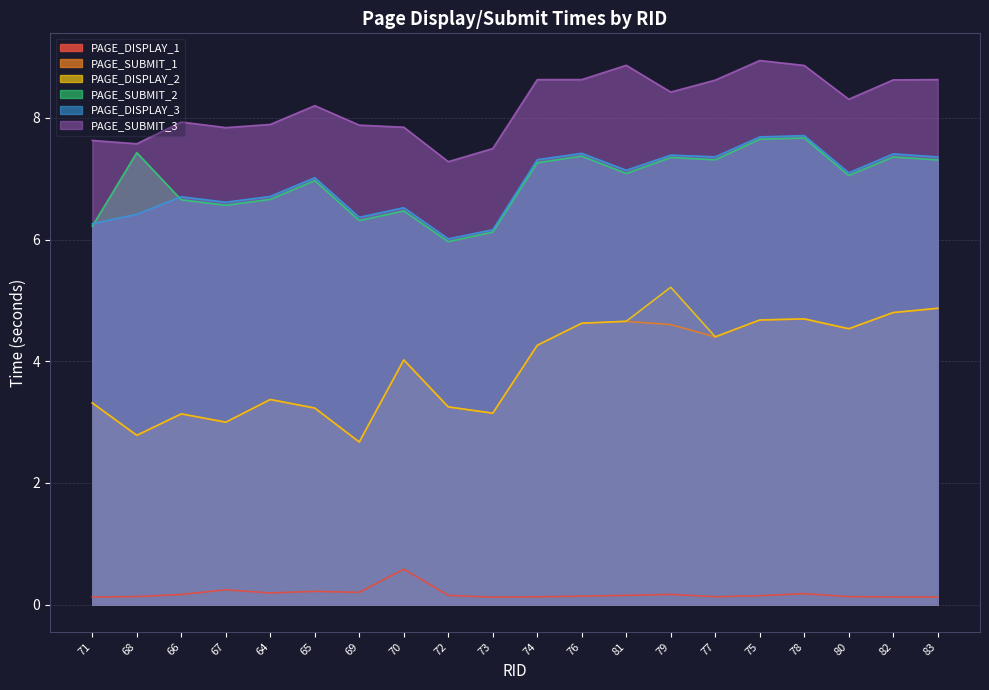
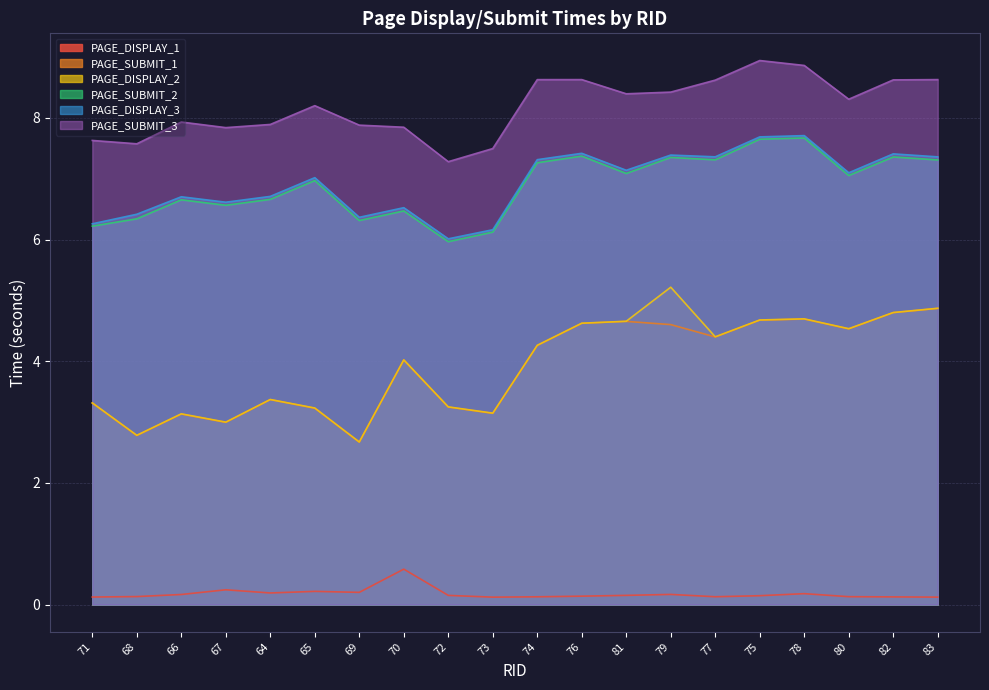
PAGE_SUBMIT_2, 68: 7.4 -> 6.3
PAGE_SUBMIT_3, 81: 8.9 -> 8.4
